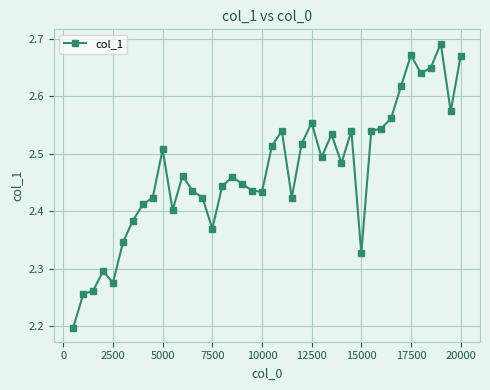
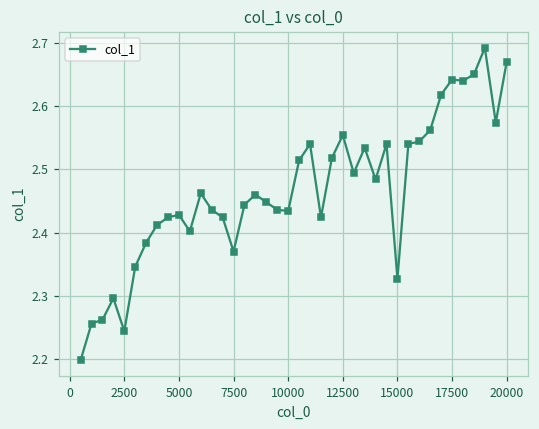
2500: 2.28 -> 2.24
5000: 2.51 -> 2.43
17500: 2.67 -> 2.64
